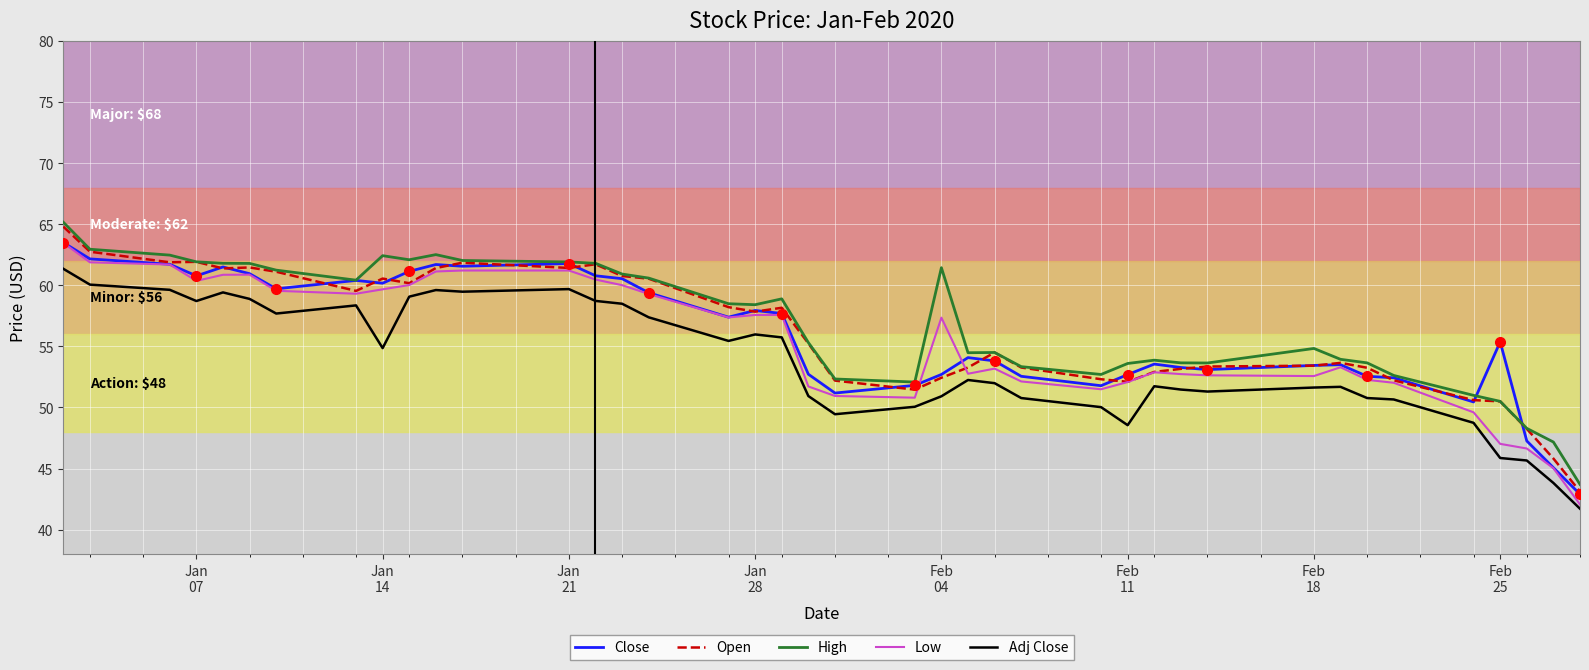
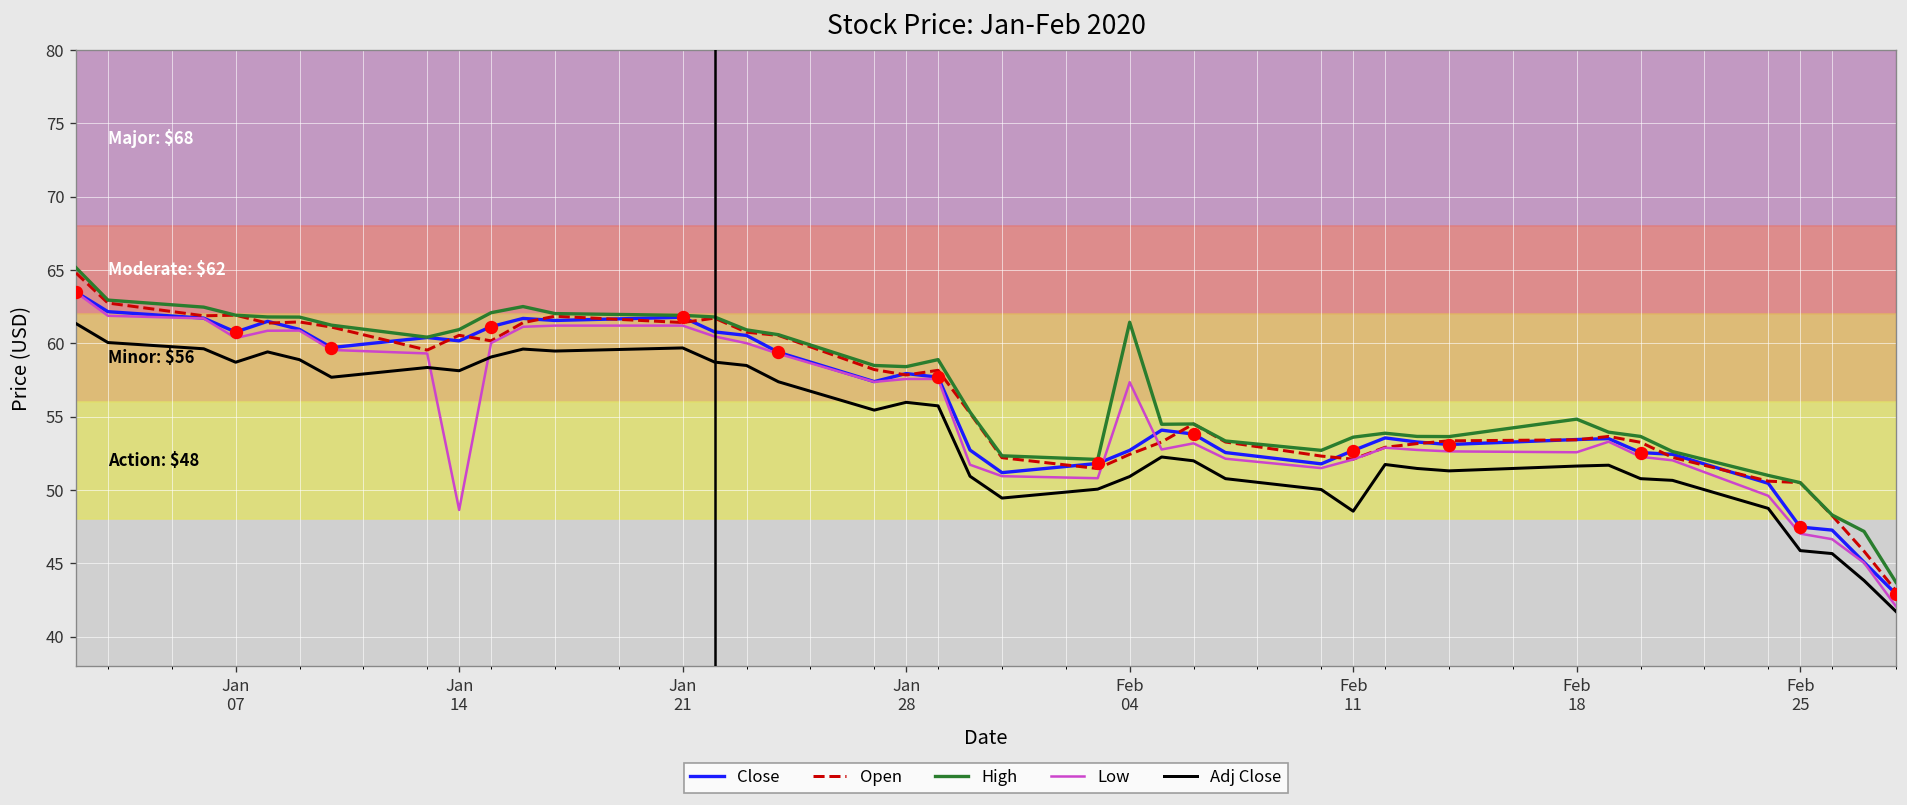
High, Jan 14: 62.4 -> 60.9
Low, Jan 14: 59.7 -> 48.6
Adj Close, Jan 14: 54.9 -> 58.1
Close, Feb 25: 55.4 -> 47.5
